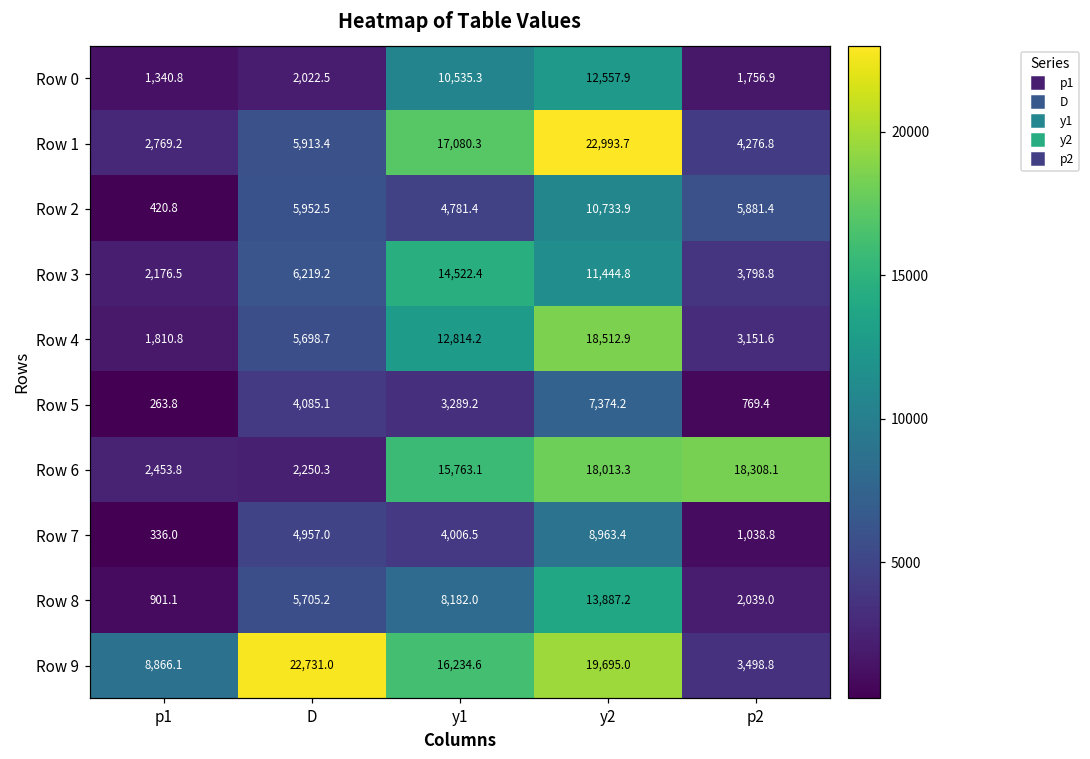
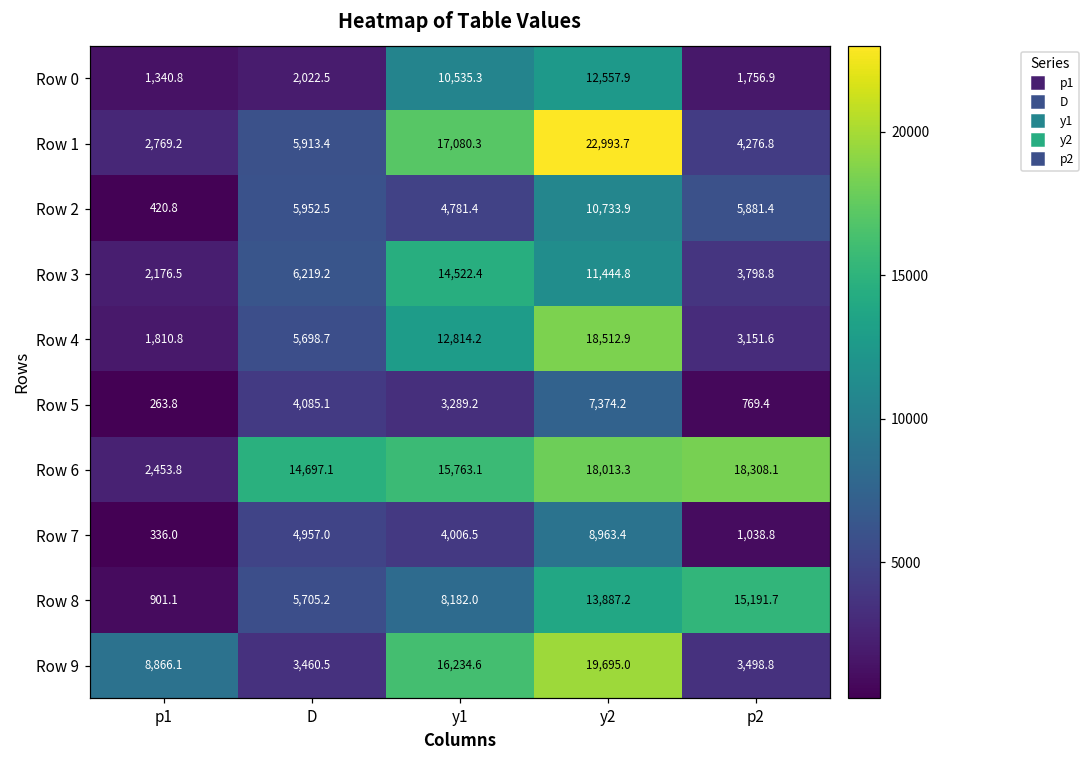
Row 6, D: 2,250.3 -> 14,697.1
Row 8, p2: 2,039.0 -> 15,191.7
Row 9, D: 22,731.0 -> 3,460.5
